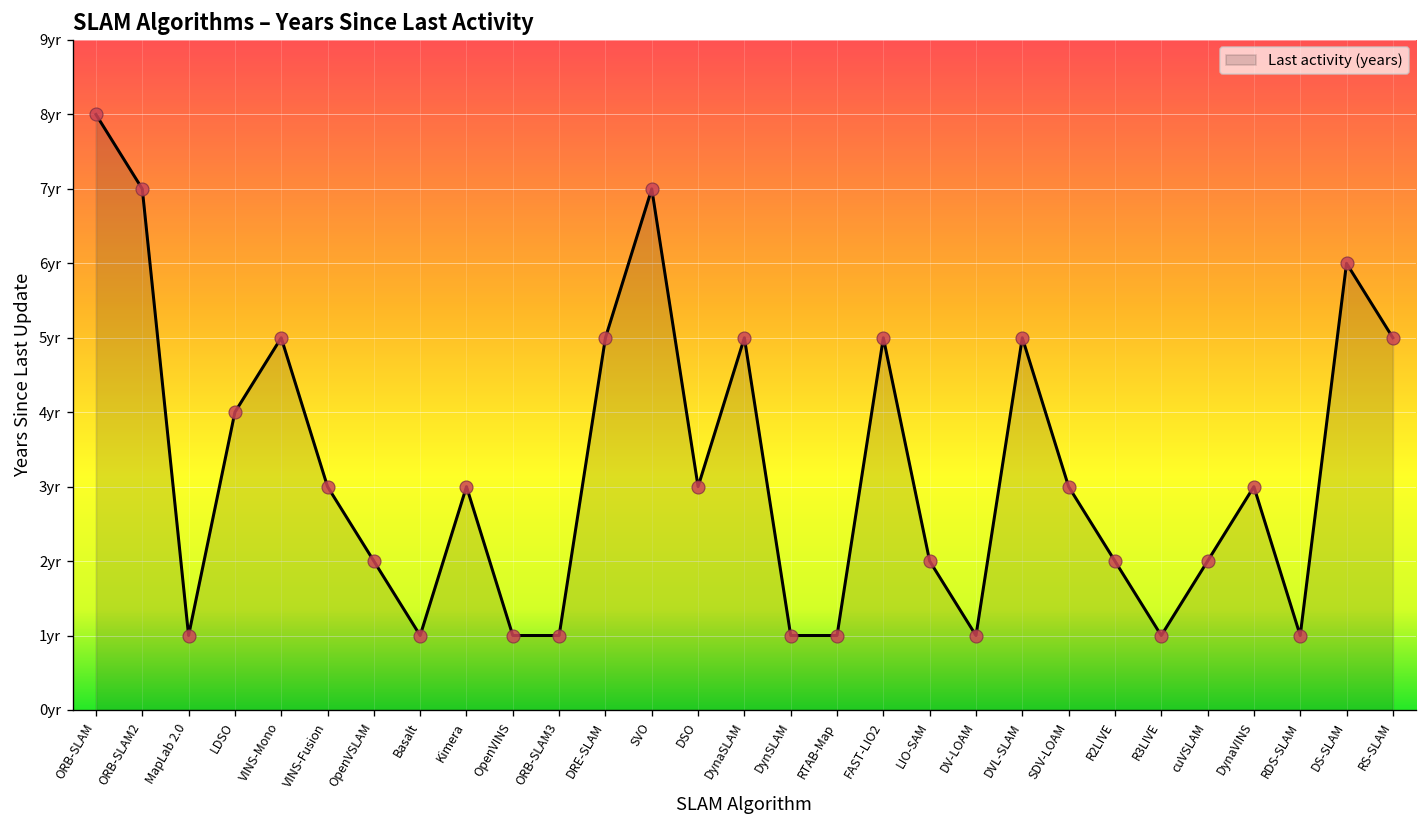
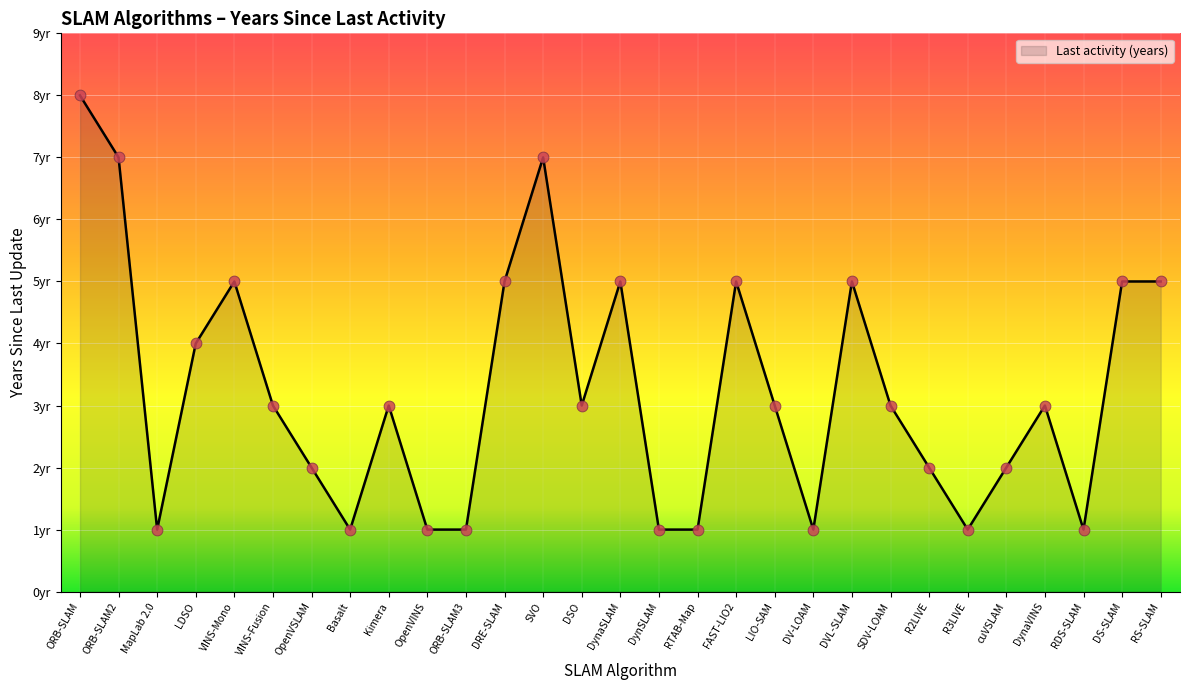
LIO-SAM: 2yr -> 3yr
DS-SLAM: 6yr -> 5yr
